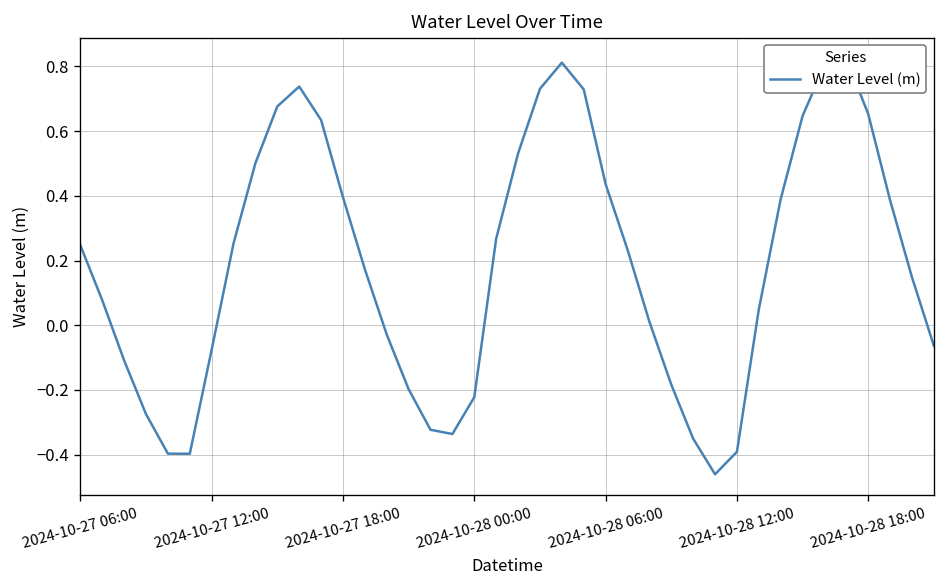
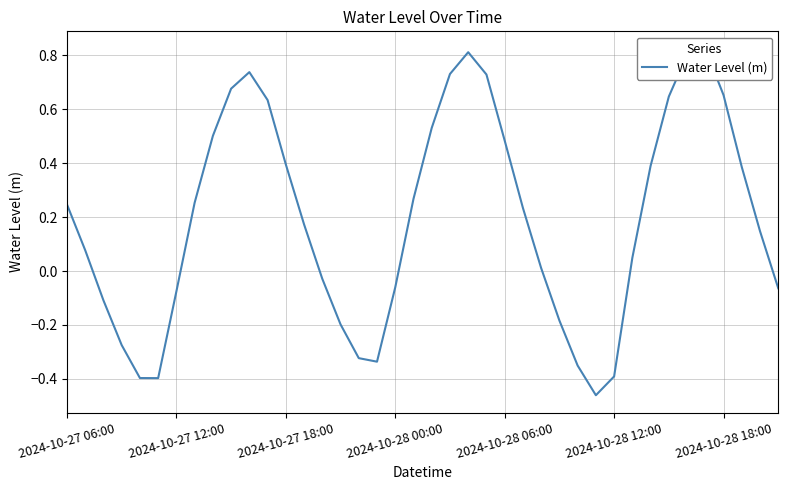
2024-10-28 00:00: -0.22 -> -0.06
2024-10-28 06:00: 0.44 -> 0.48
